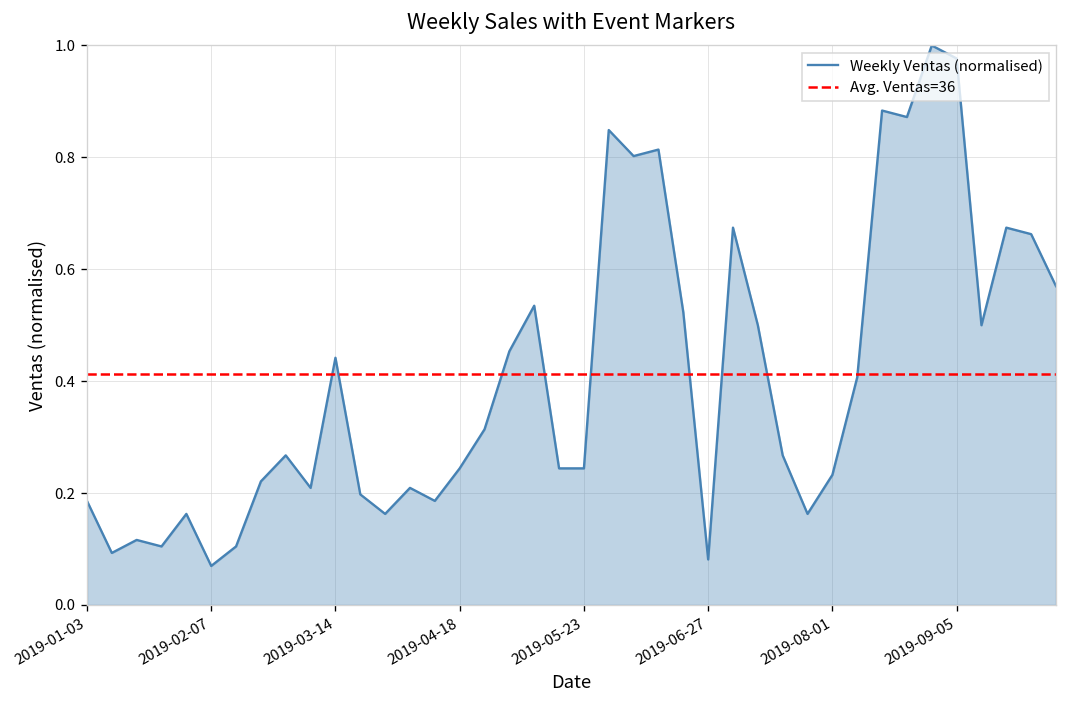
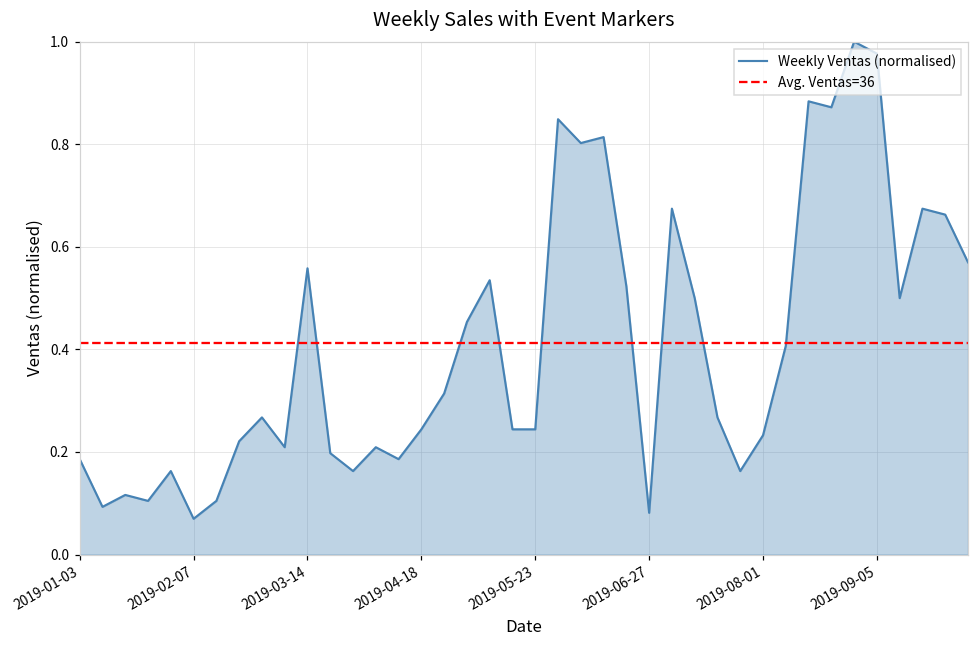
2019-03-14: 0.44 -> 0.56
